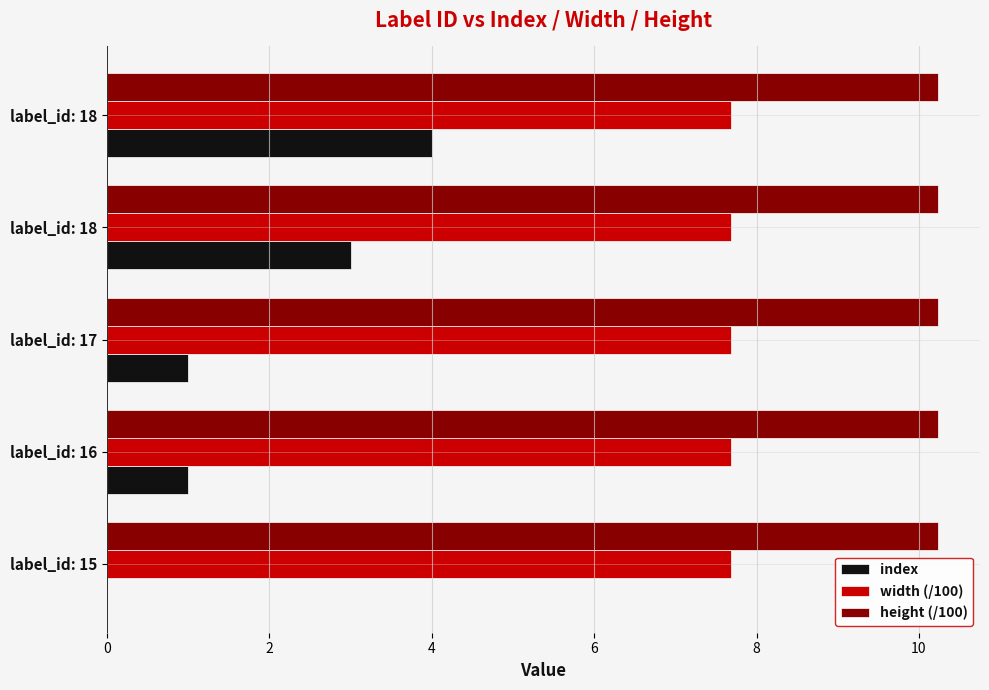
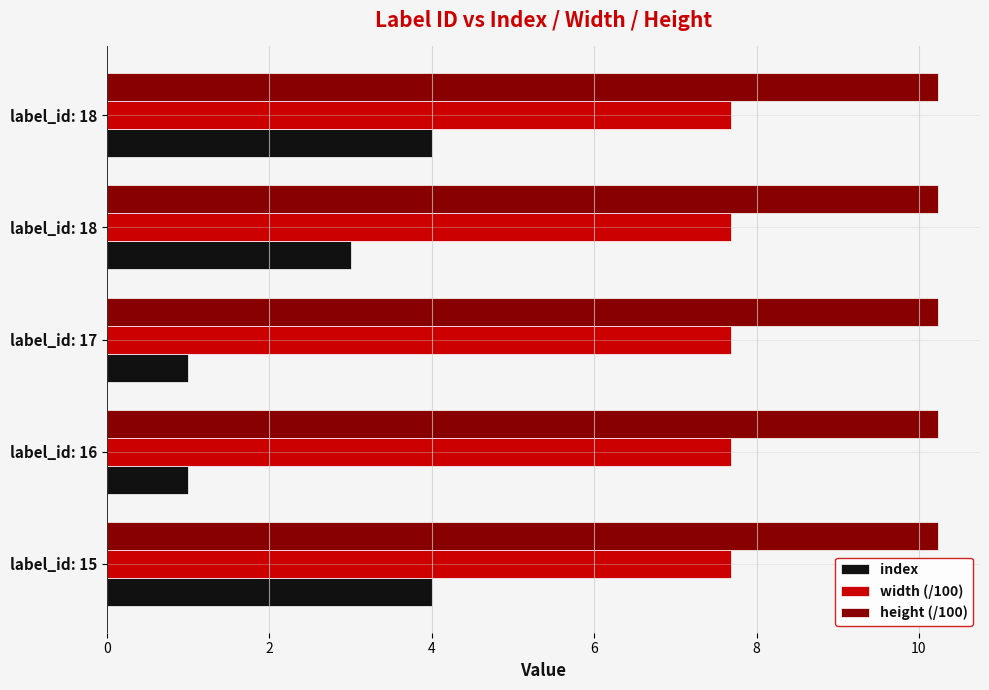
index, label_id: 15: 0 -> 4
